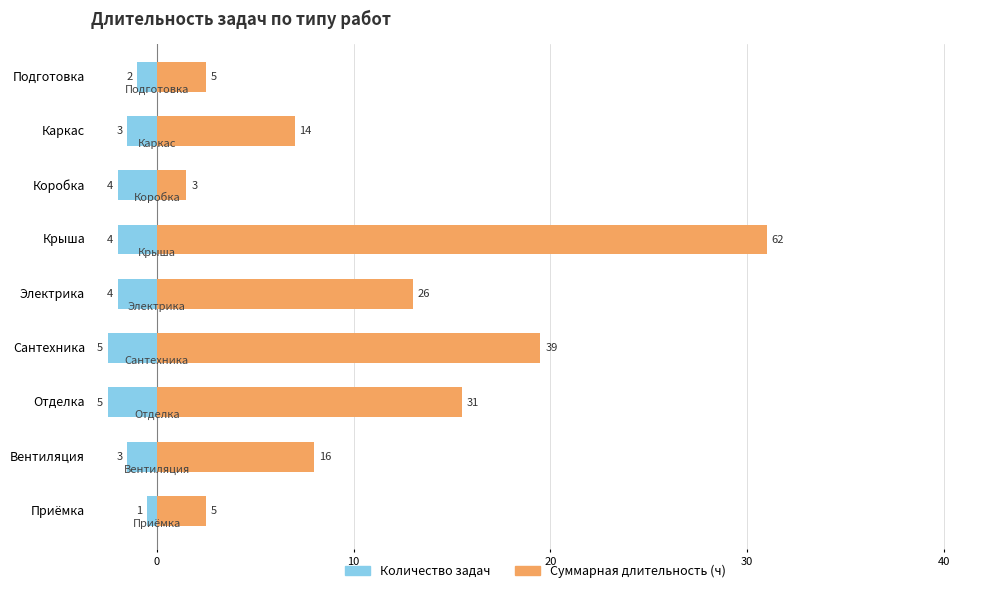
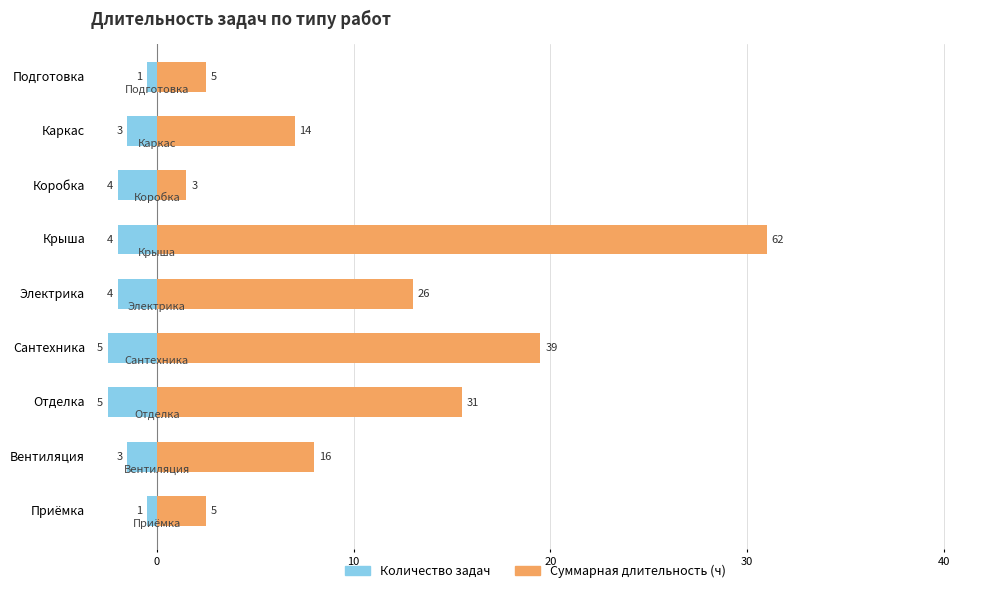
Количество задач, Подготовка: 2 -> 1
